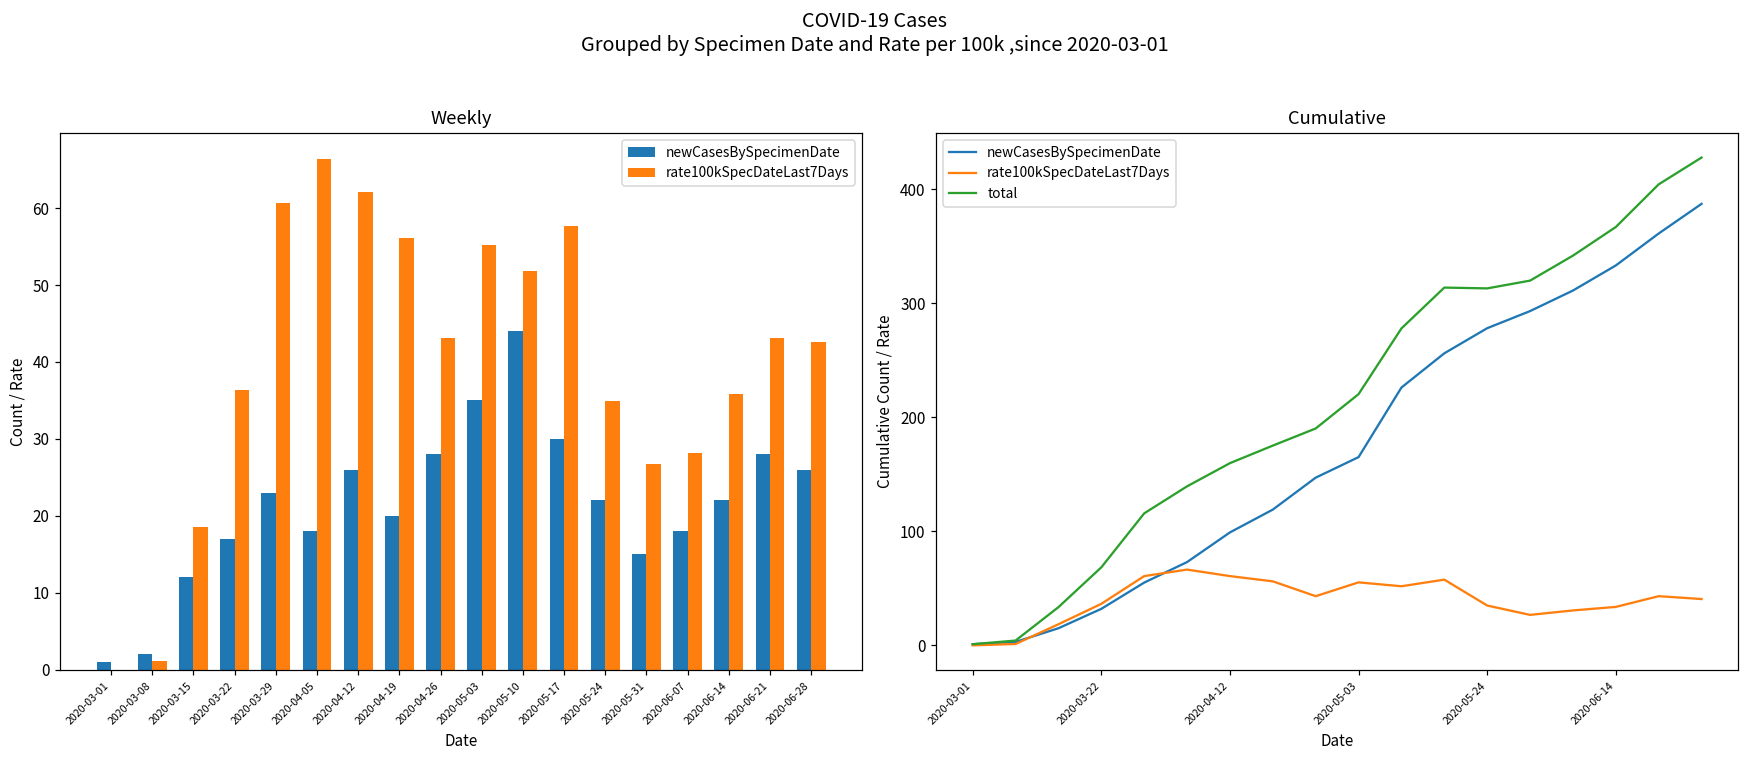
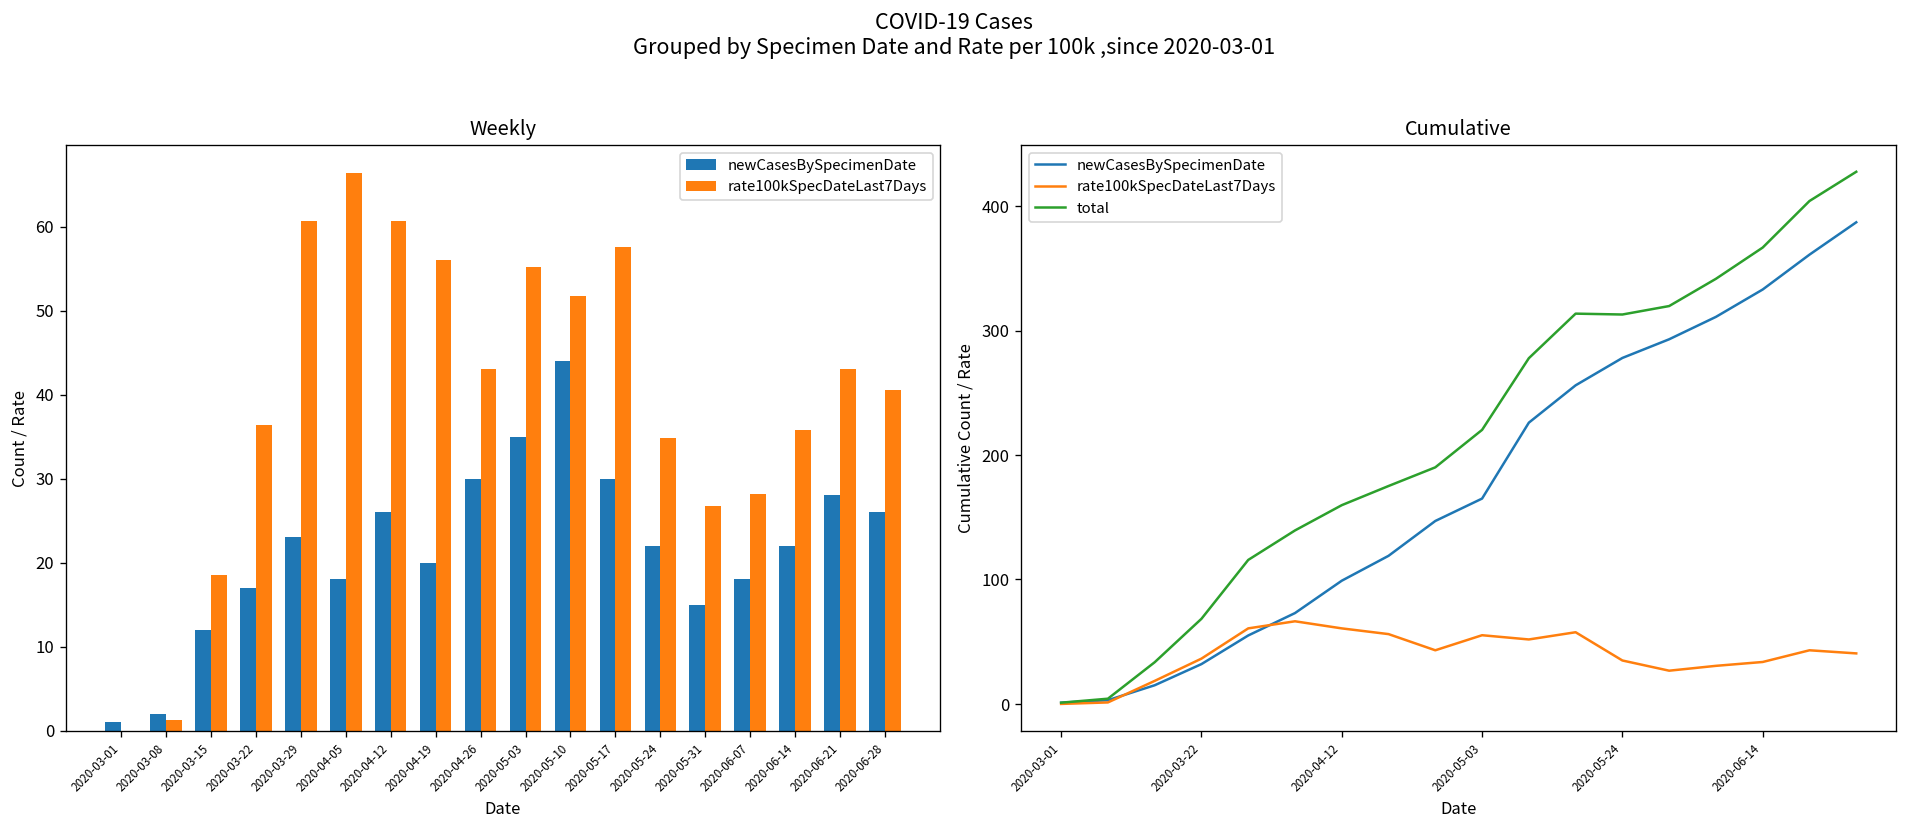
Weekly, rate100kSpecDateLast7Days, 2020-04-12: 62 -> 61
Weekly, newCasesBySpecimenDate, 2020-04-26: 28 -> 30
Weekly, rate100kSpecDateLast7Days, 2020-06-28: 43 -> 41
